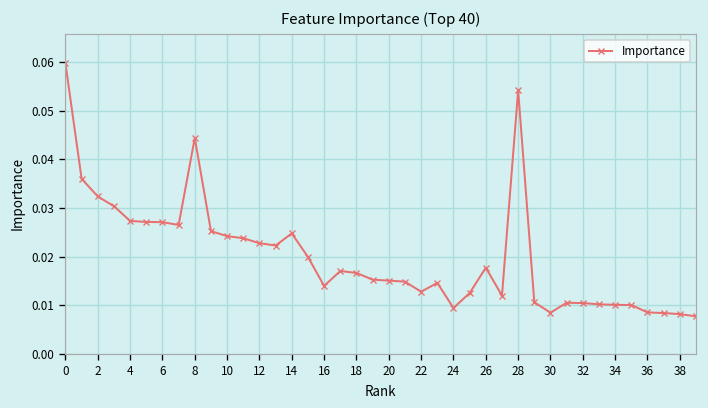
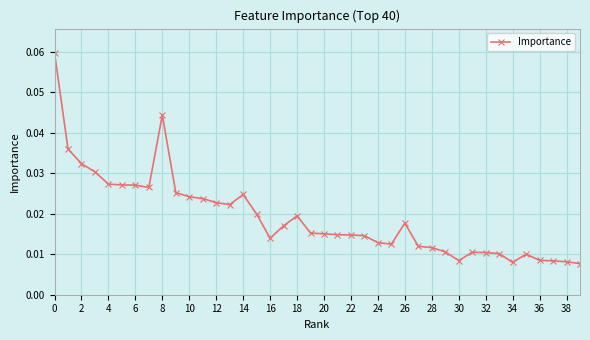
18: 0.017 -> 0.019
22: 0.013 -> 0.015
24: 0.009 -> 0.013
28: 0.054 -> 0.012
34: 0.010 -> 0.008
